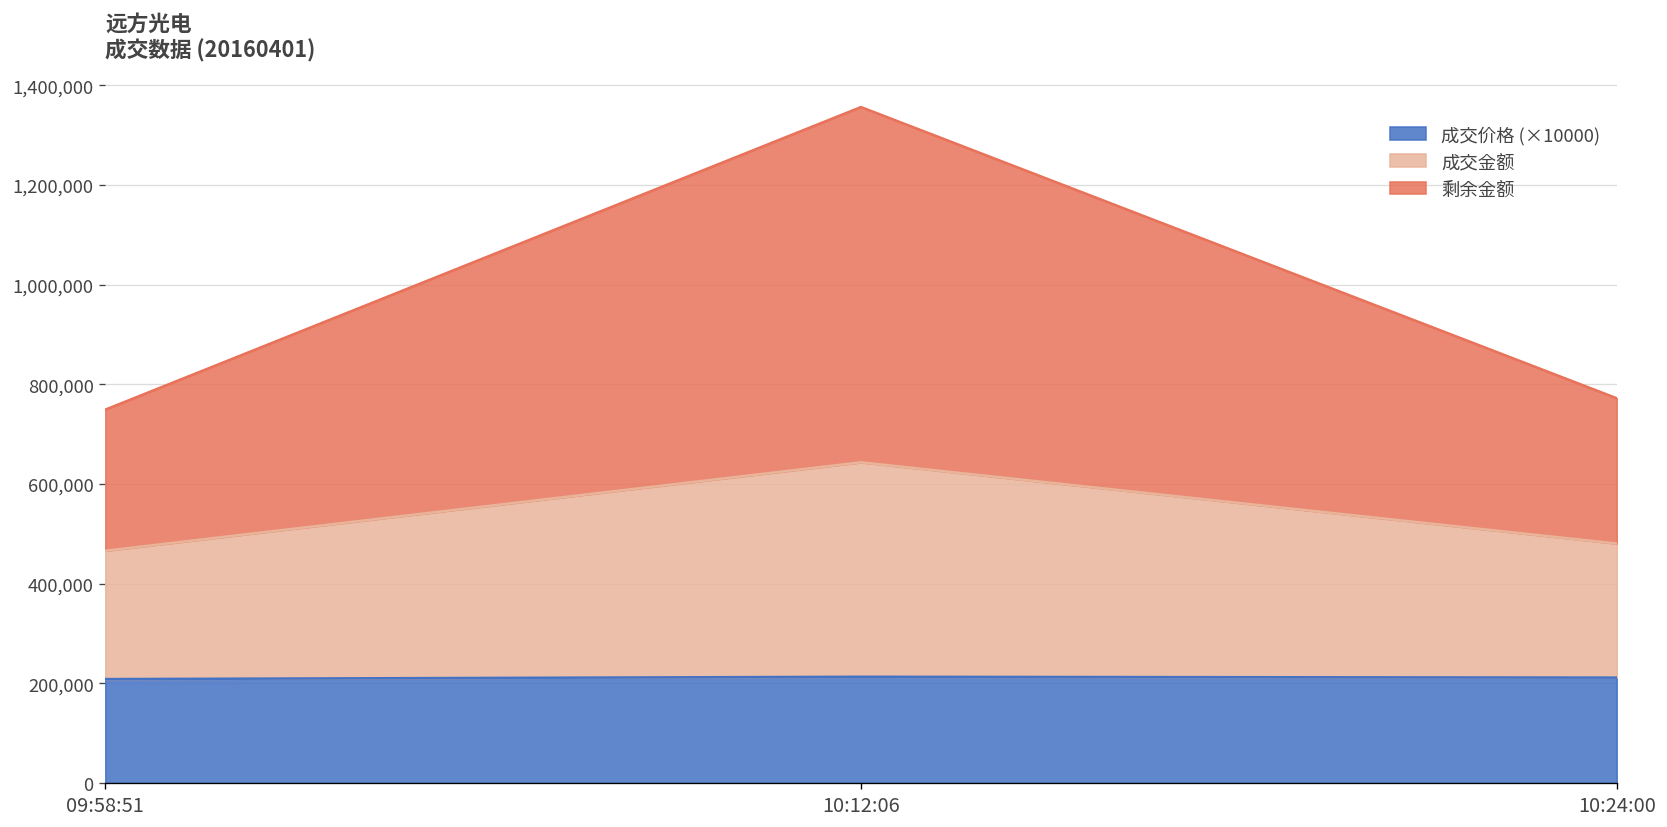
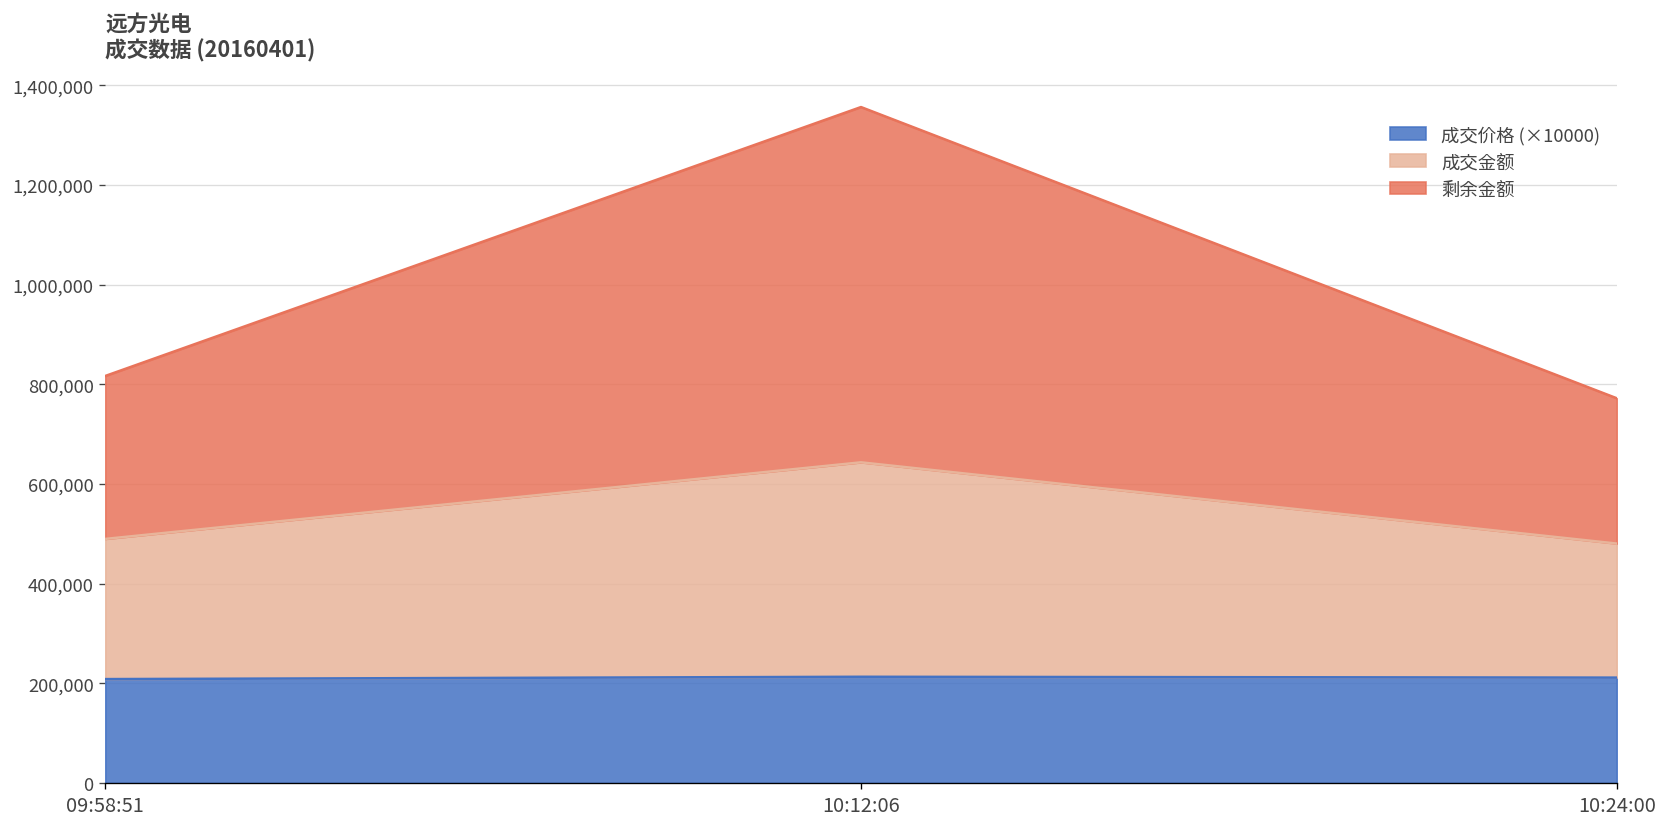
成交金额, 09:58:51: 260,000 -> 280,000
剩余金额, 09:58:51: 280,000 -> 330,000
